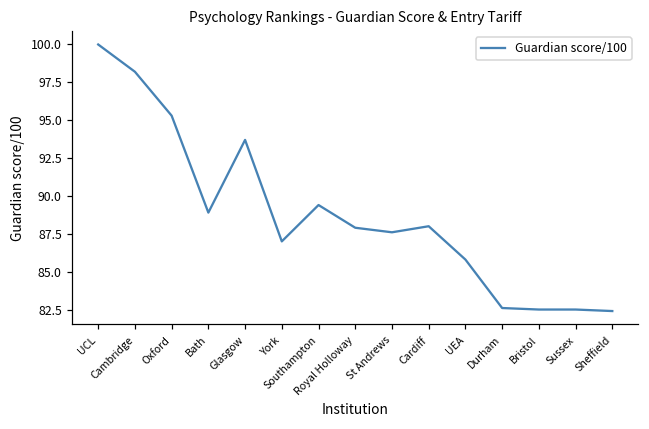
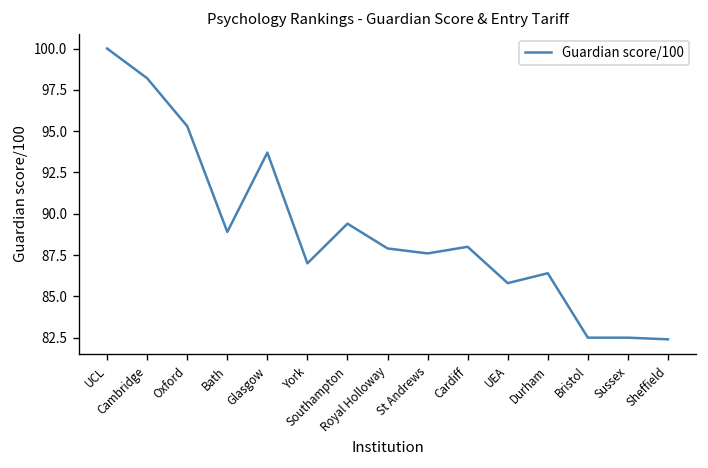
Durham: 82.6 -> 86.4
